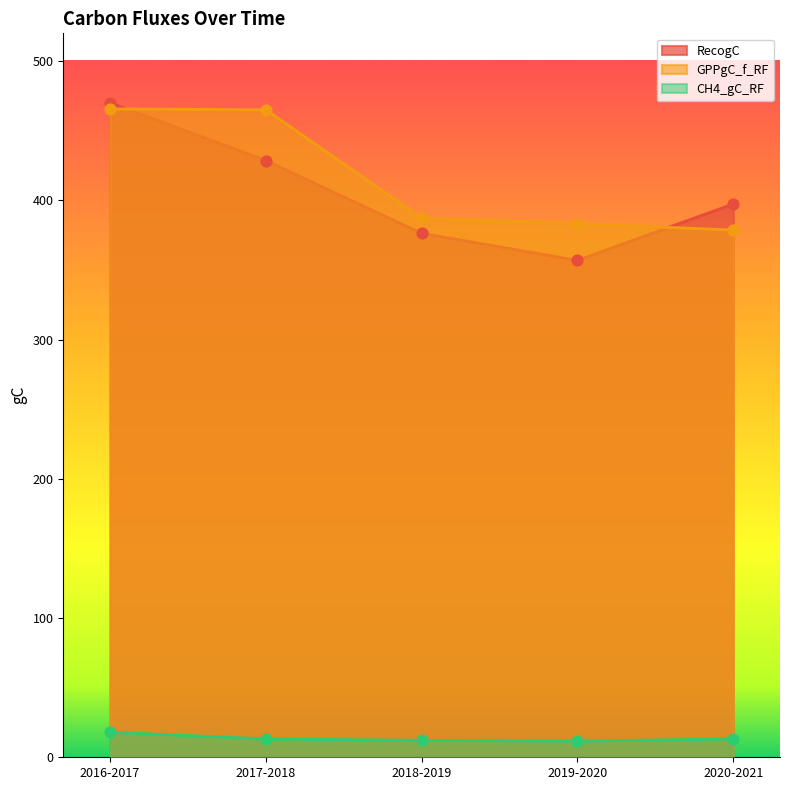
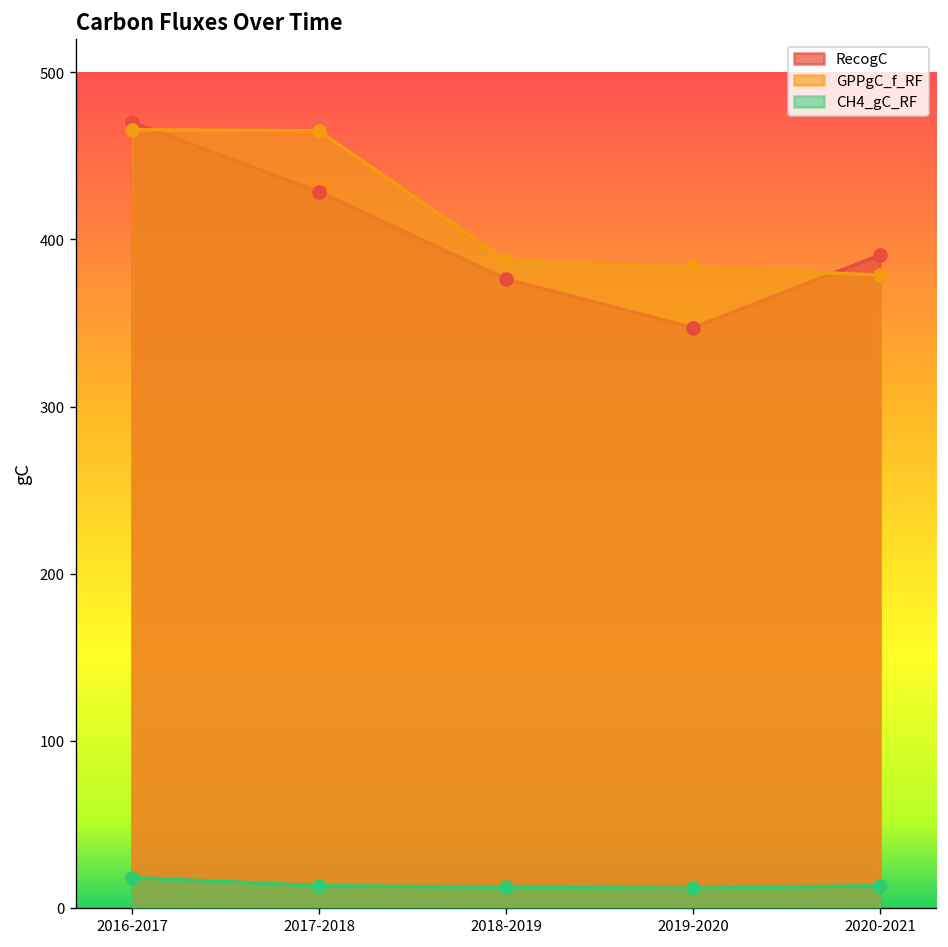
RecogC, 2019-2020: 357 -> 347
RecogC, 2020-2021: 397 -> 391
